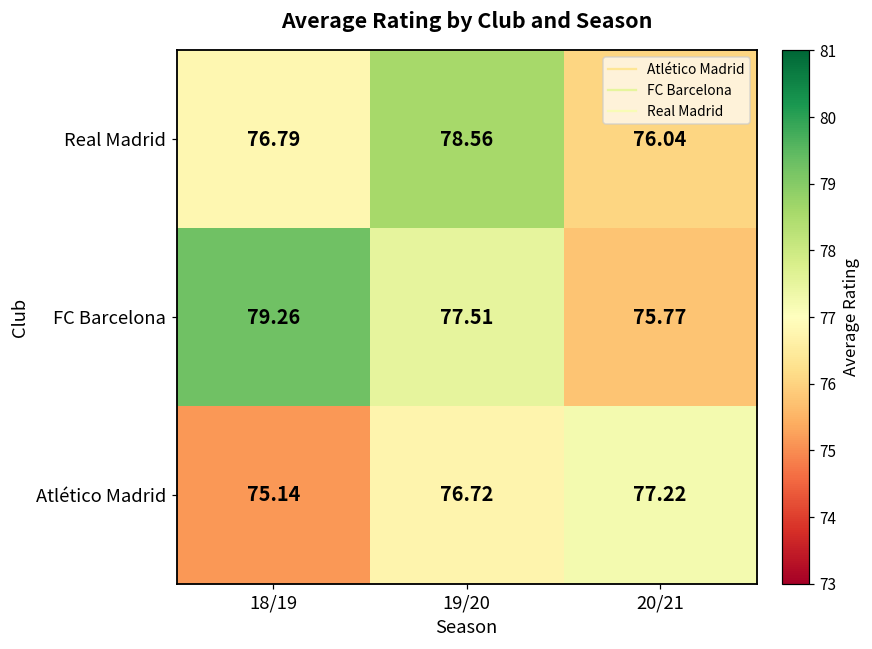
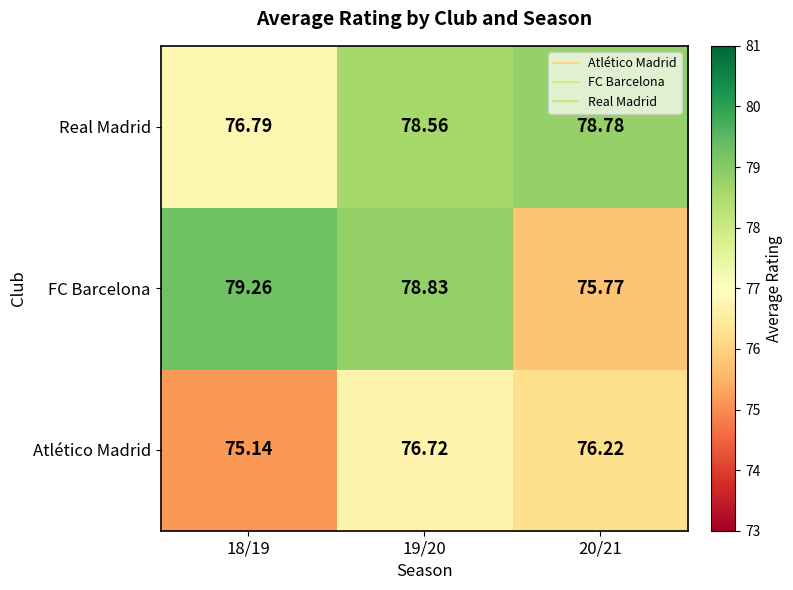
Real Madrid, 20/21: 76.04 -> 78.78
FC Barcelona, 19/20: 77.51 -> 78.83
Atlético Madrid, 20/21: 77.22 -> 76.22
